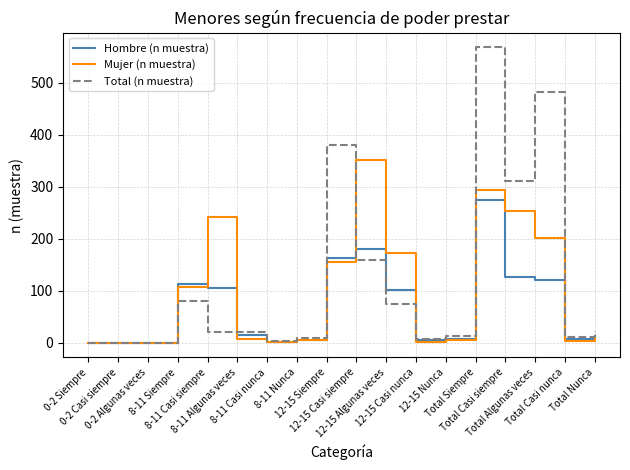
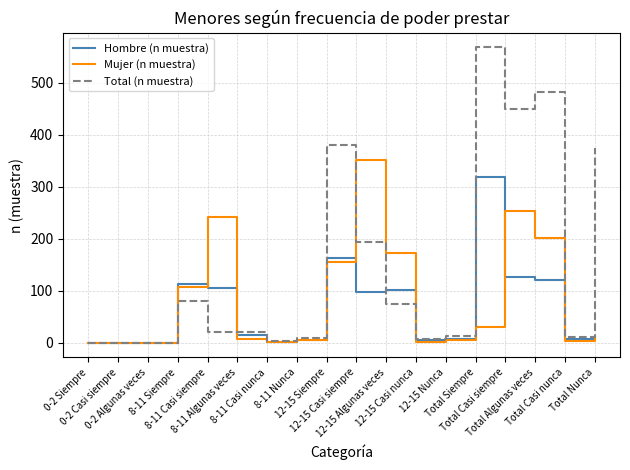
Hombre (n muestra), 12-15 Casi siempre: 180 -> 100
Total (n muestra), 12-15 Casi siempre: 160 -> 190
Hombre (n muestra), Total Siempre: 280 -> 320
Mujer (n muestra), Total Siempre: 290 -> 30
Total (n muestra), Total Casi siempre: 310 -> 450
Total (n muestra), Total Nunca: 20 -> 370
